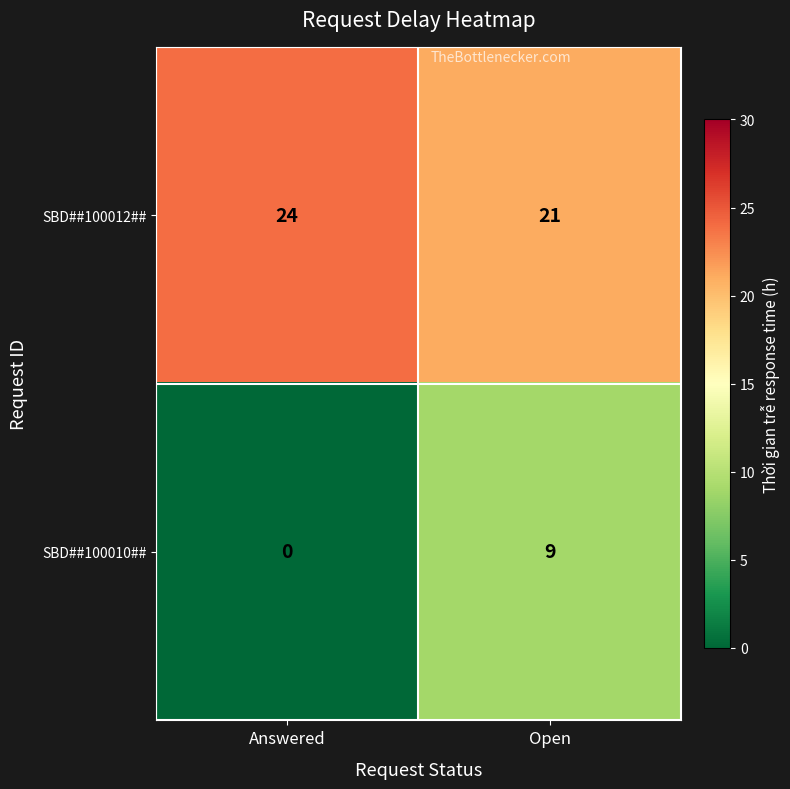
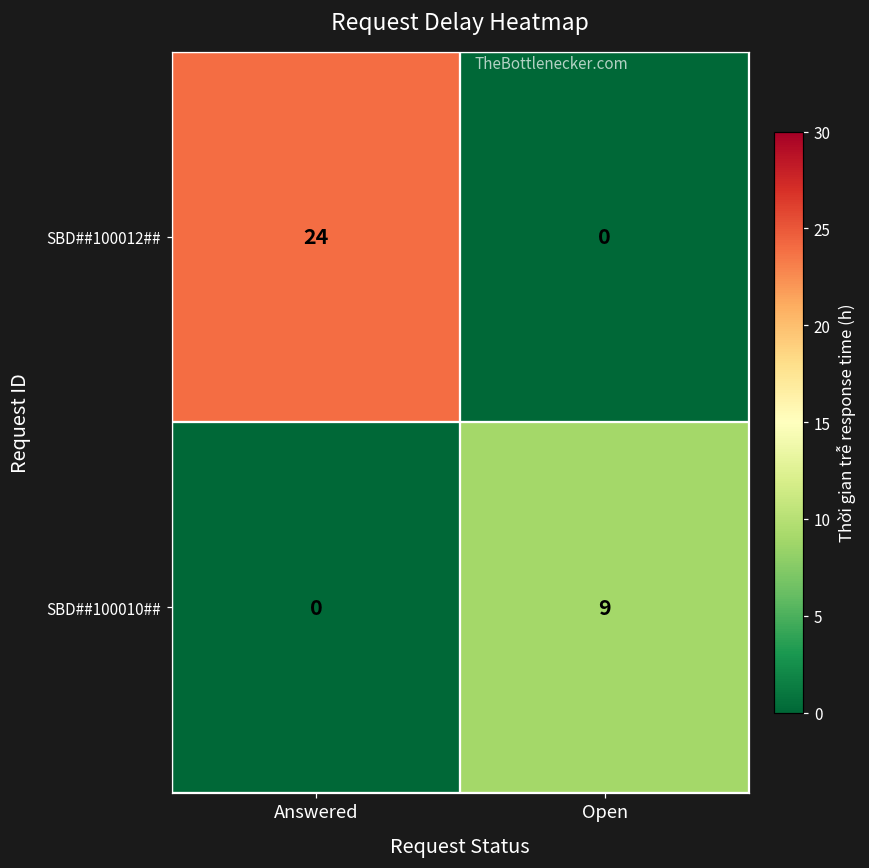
SBD##100012##, Open: 21 -> 0
